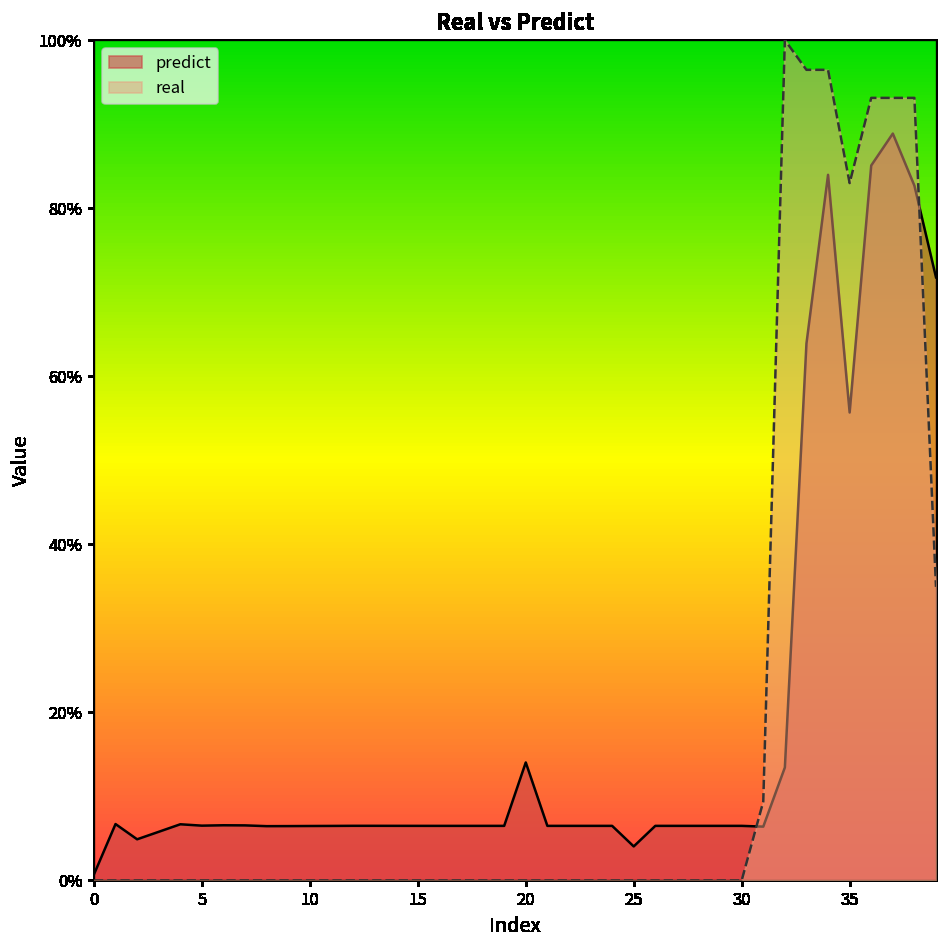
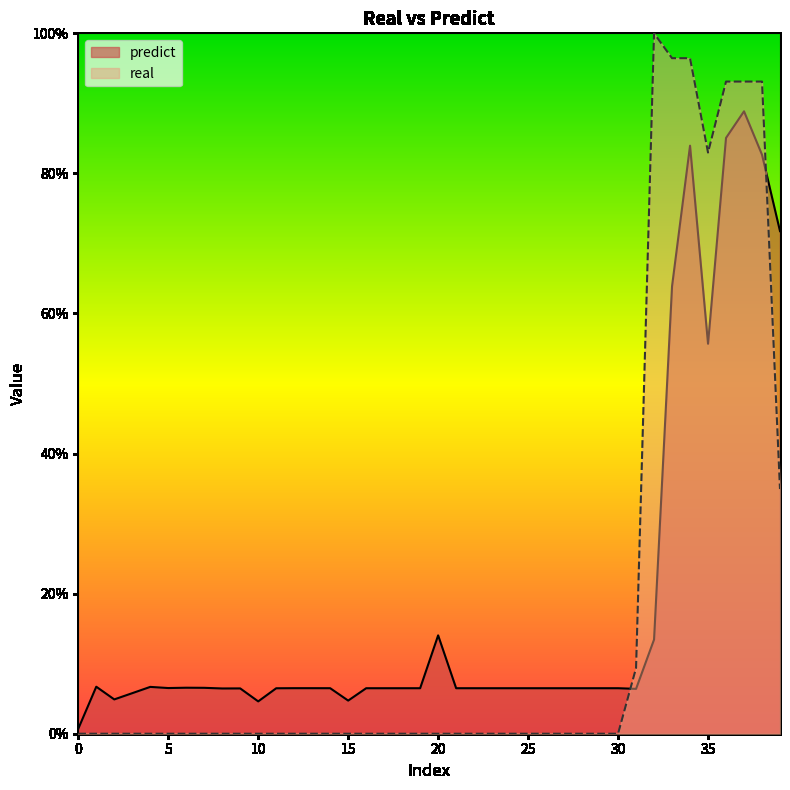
predict, 10: 6% -> 5%
predict, 15: 6% -> 5%
predict, 25: 4% -> 6%
